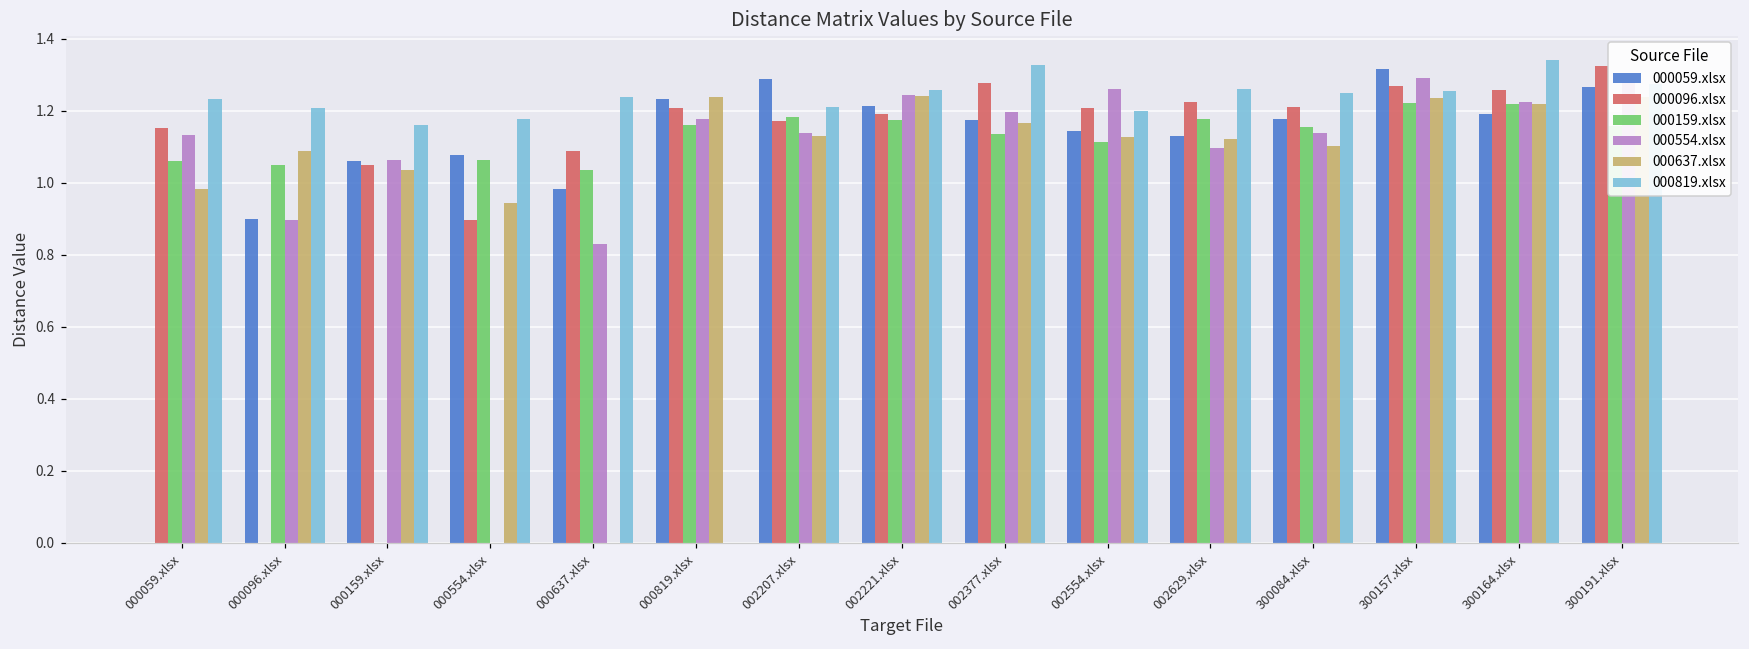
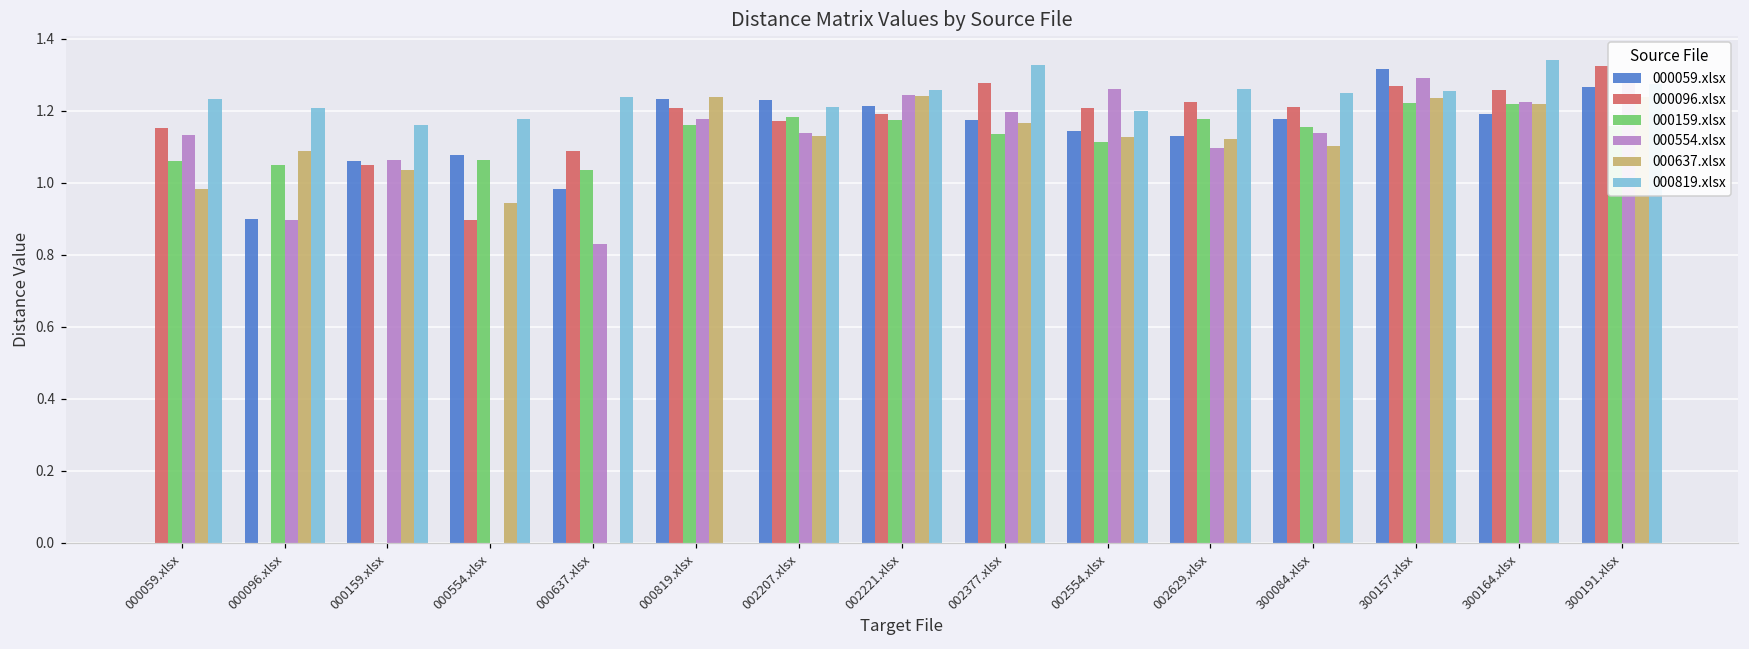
000059.xlsx, 002207.xlsx: 1.29 -> 1.23
